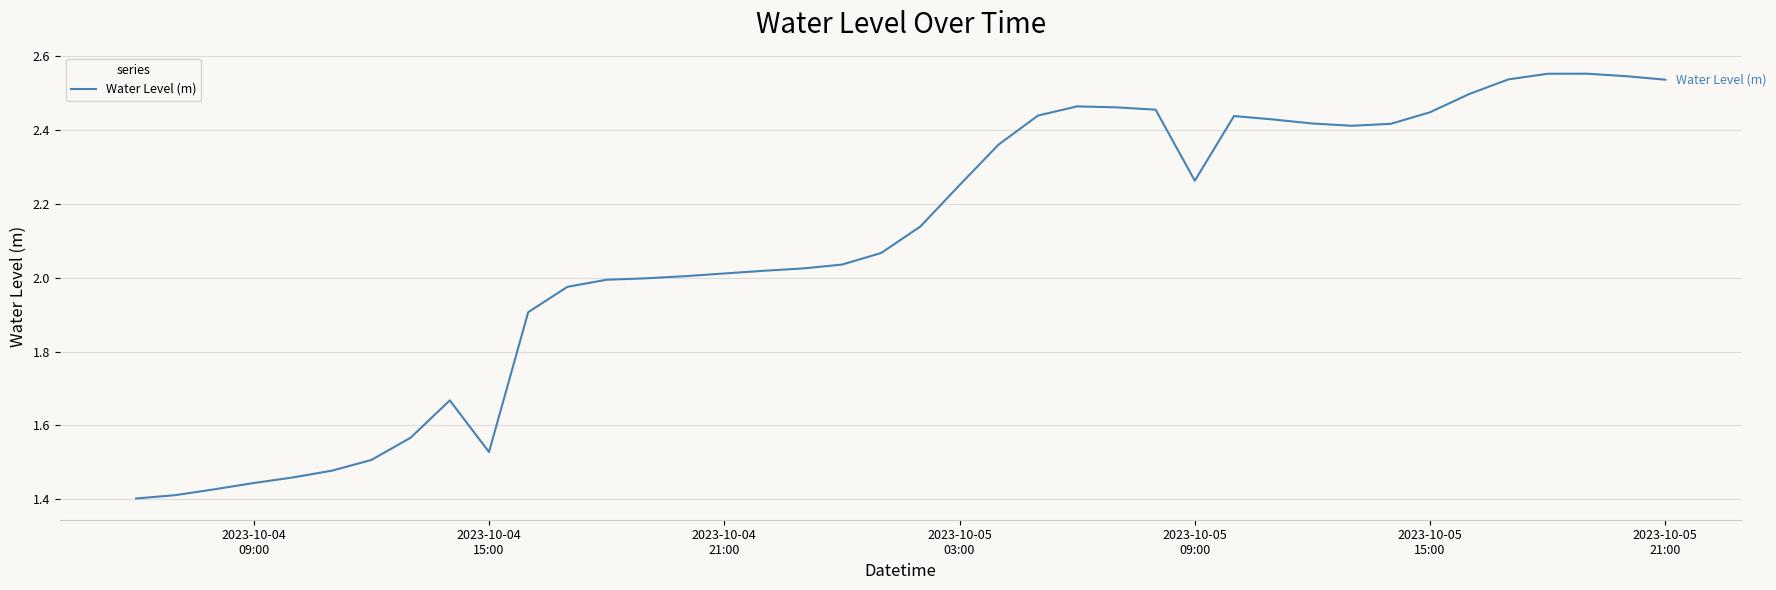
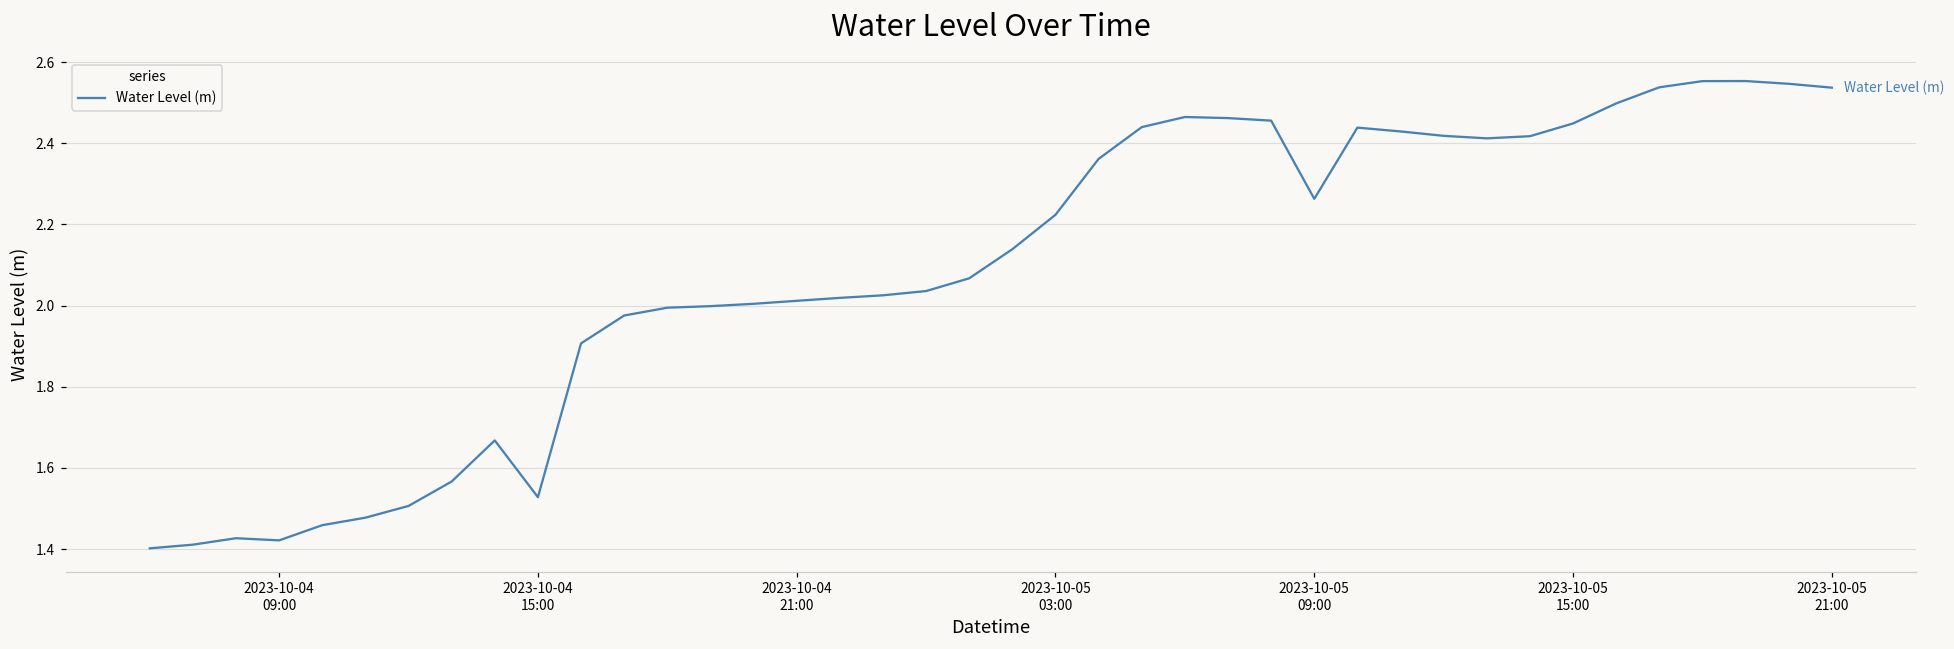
2023-10-04 09:00: 1.44 -> 1.42
2023-10-05 03:00: 2.25 -> 2.22
